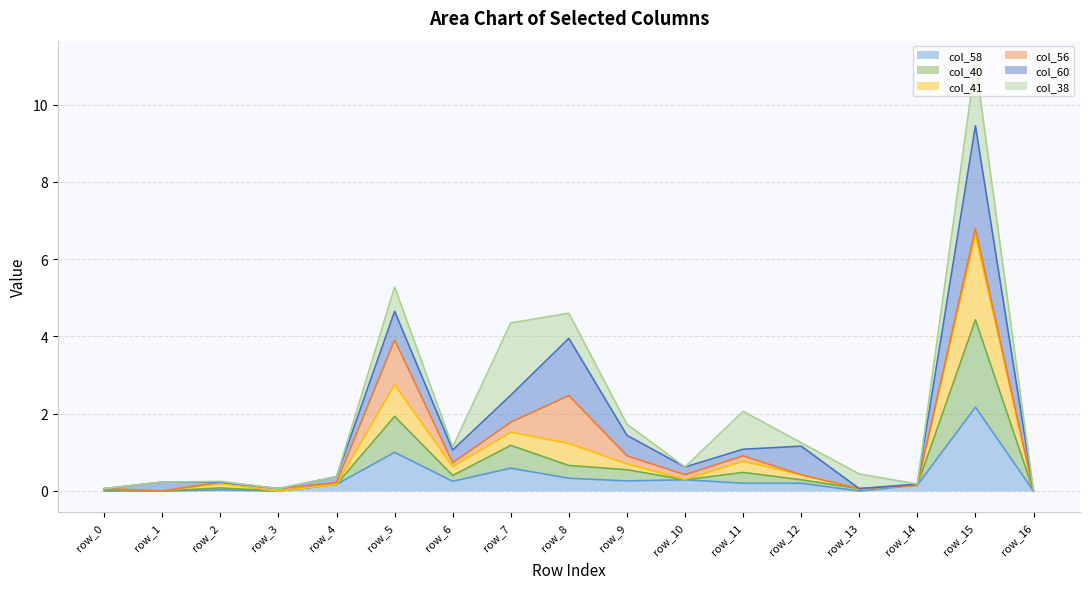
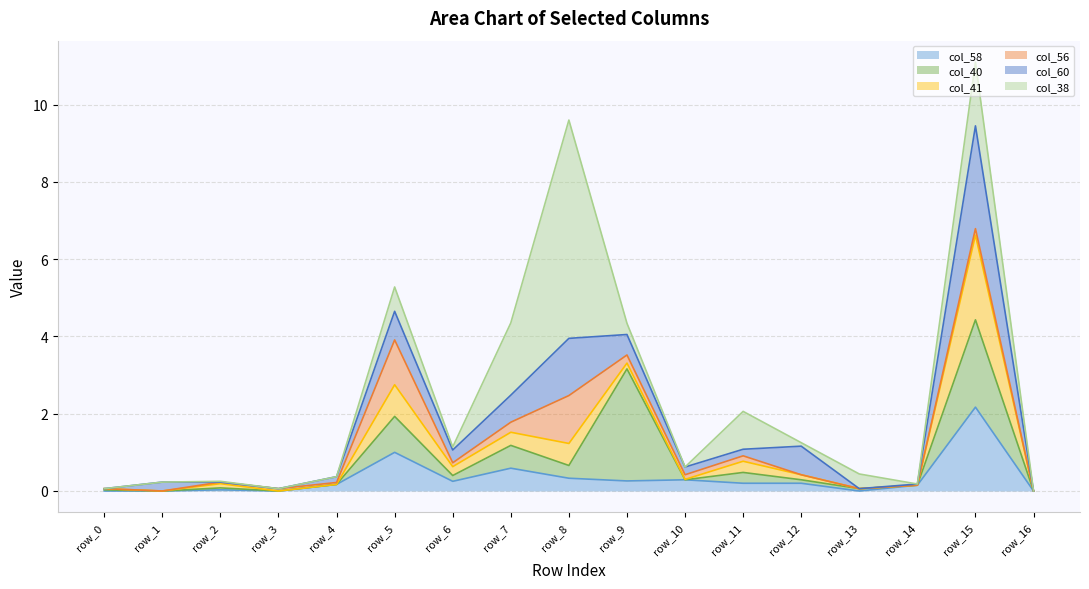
col_38, row_8: 0.6 -> 5.7
col_40, row_9: 0.3 -> 2.9
